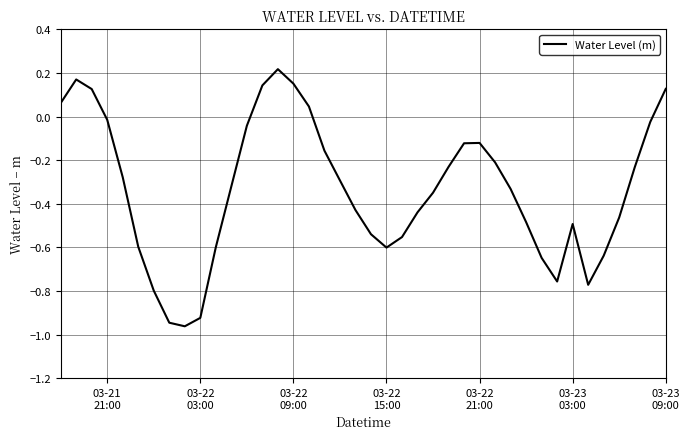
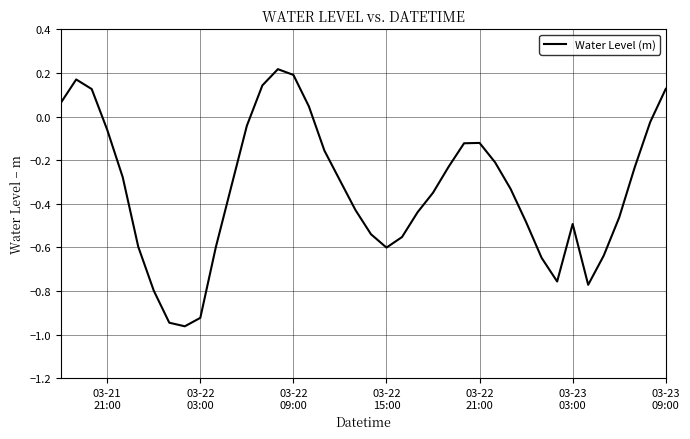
03-21 21:00: -0.02 -> -0.06
03-22 09:00: 0.15 -> 0.19
